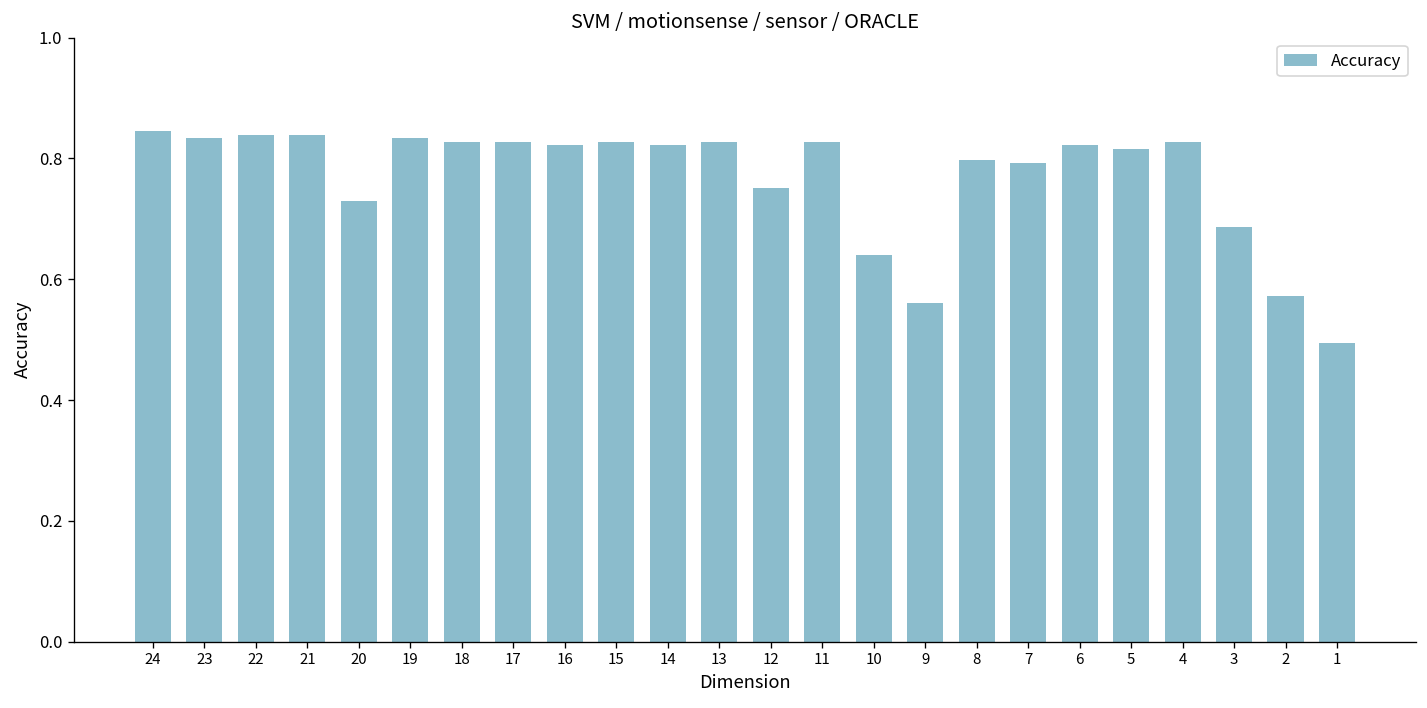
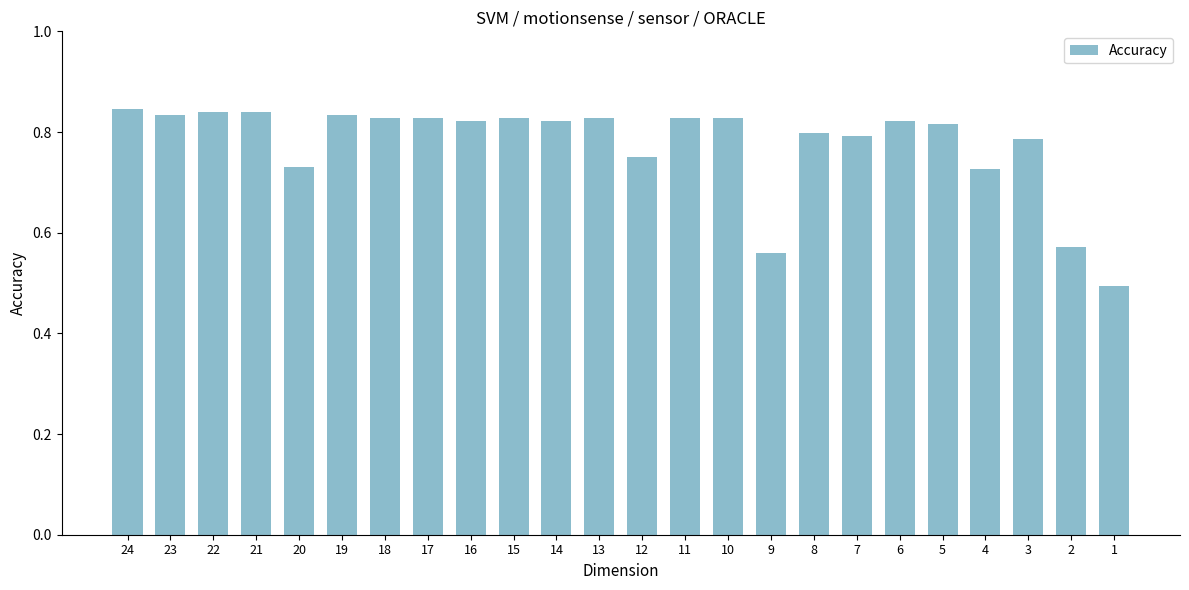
10: 0.64 -> 0.83
4: 0.83 -> 0.73
3: 0.69 -> 0.79
